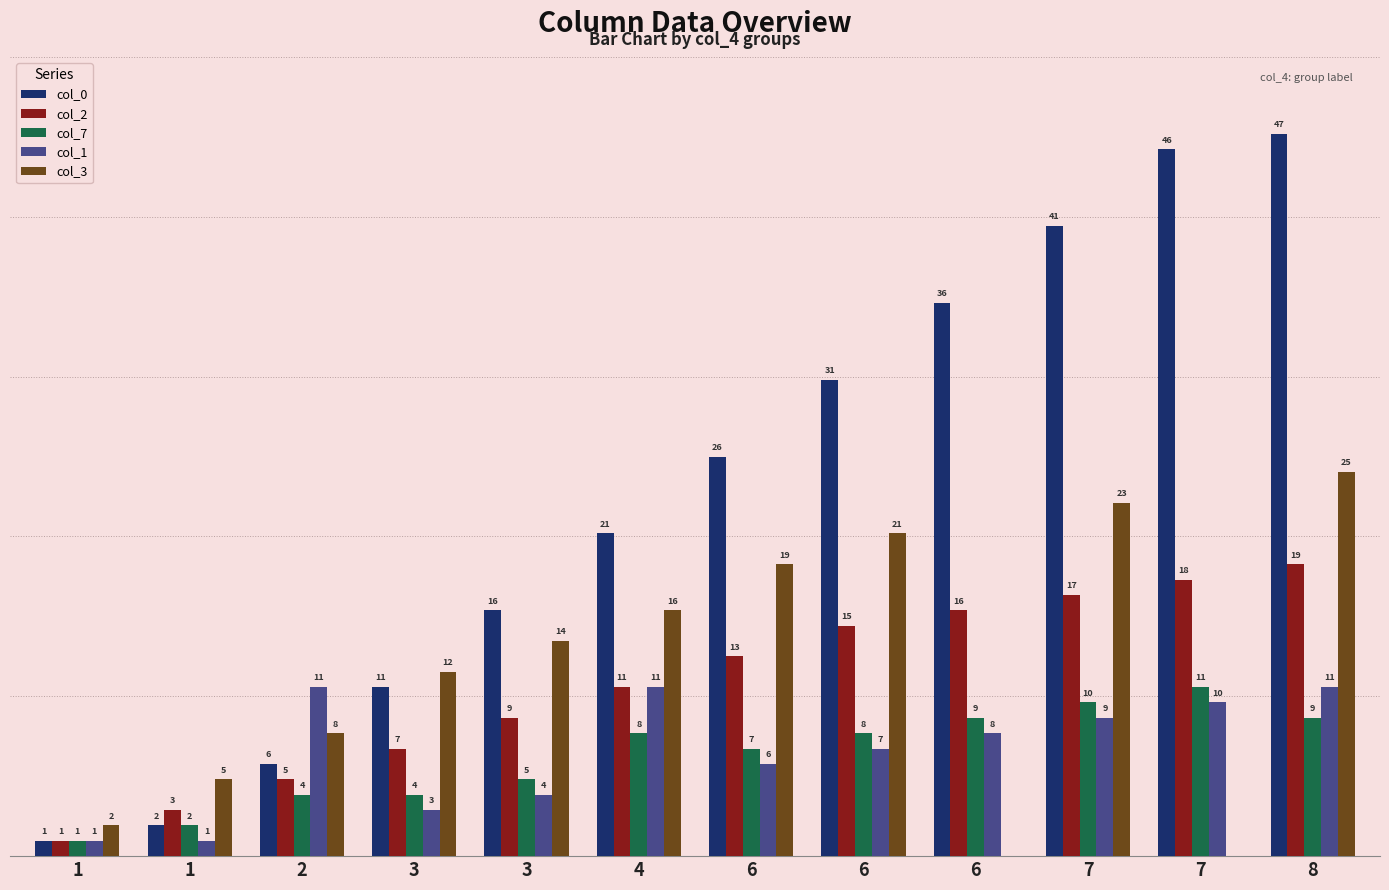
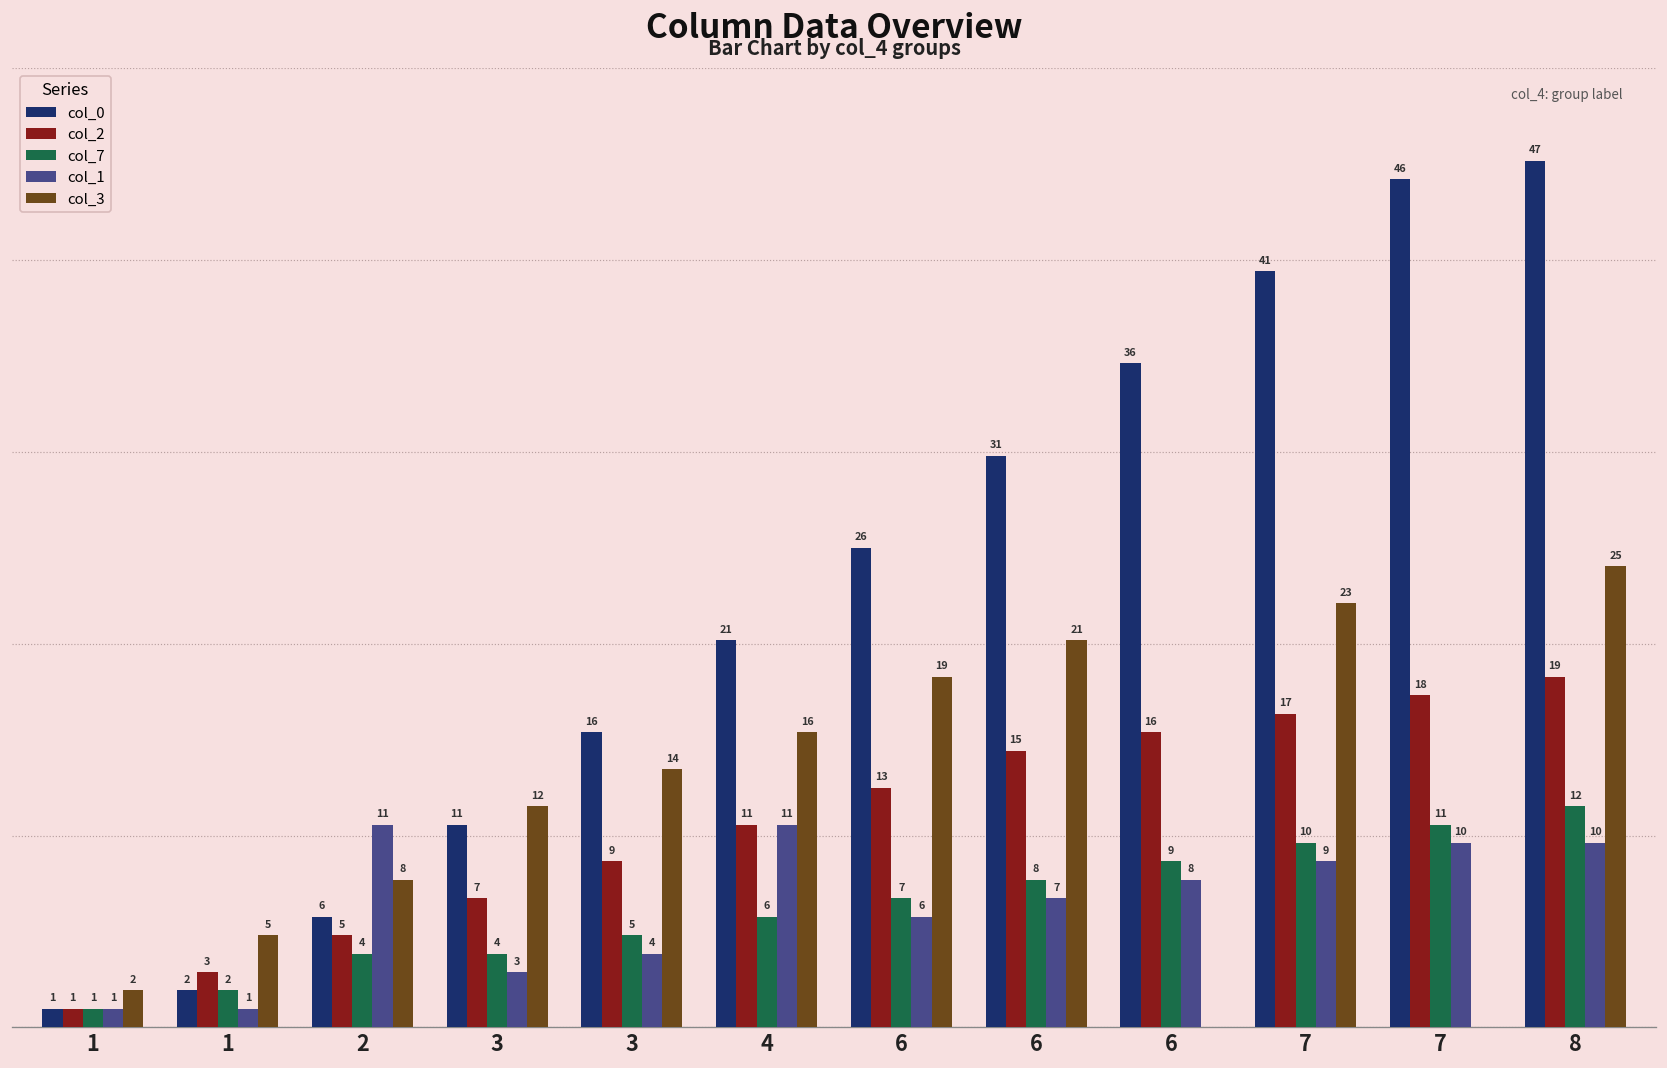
col_7, 4: 8 -> 6
col_7, 8: 9 -> 12
col_1, 8: 11 -> 10
